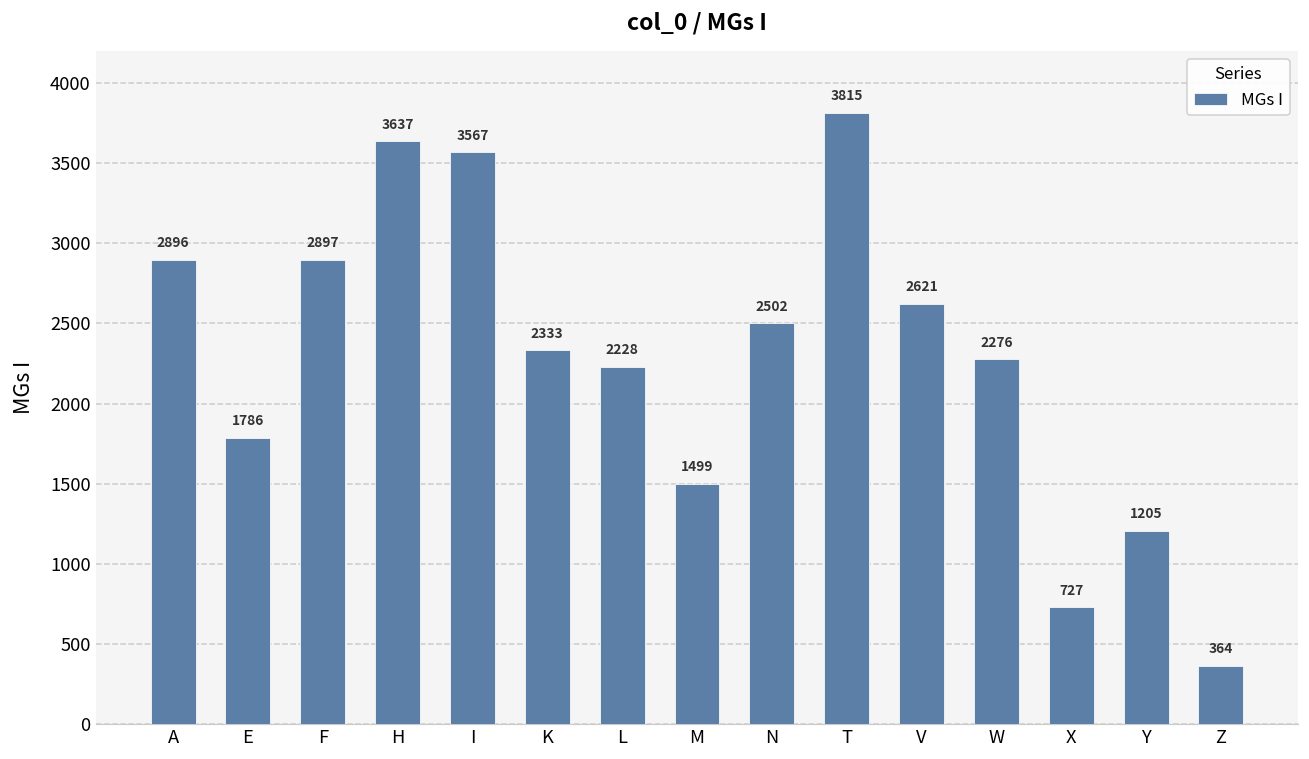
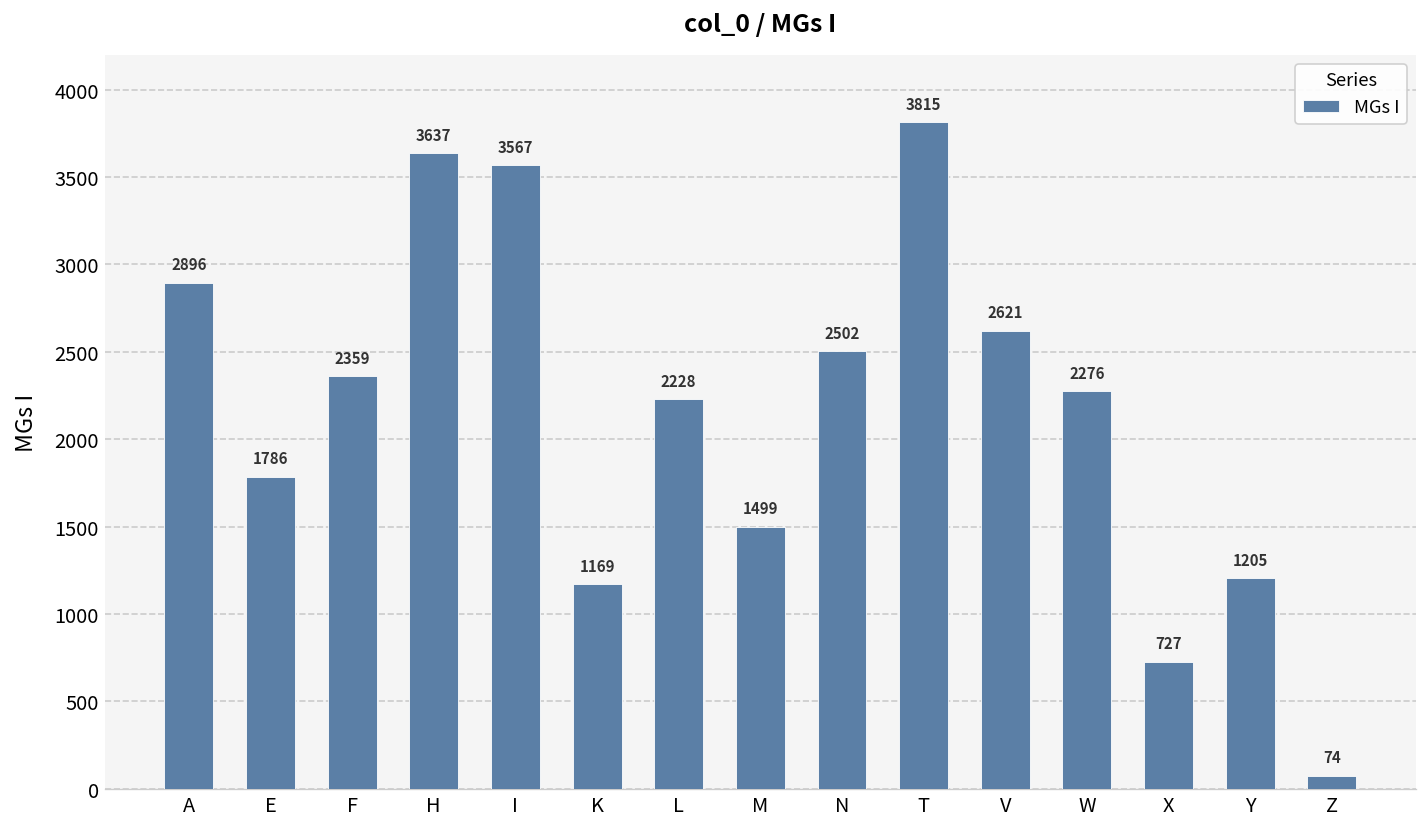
F: 2897 -> 2359
K: 2333 -> 1169
Z: 364 -> 74
